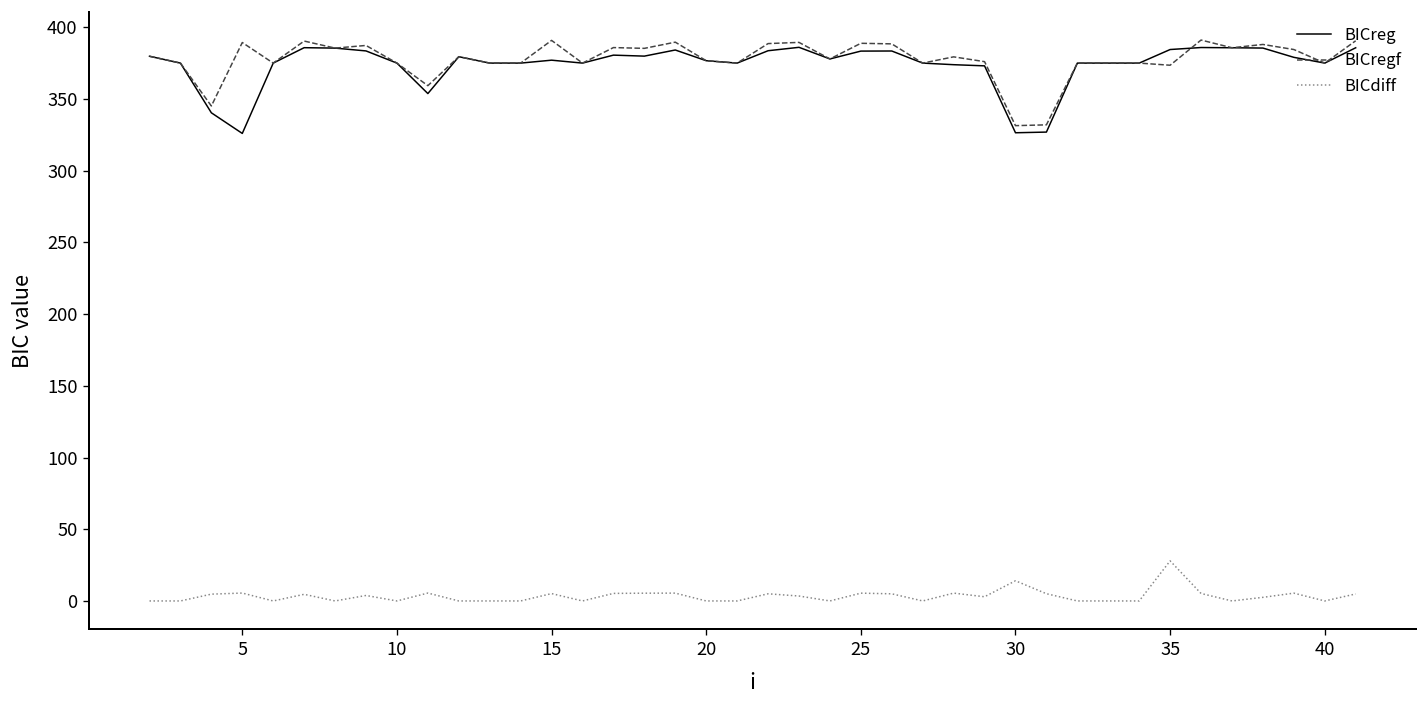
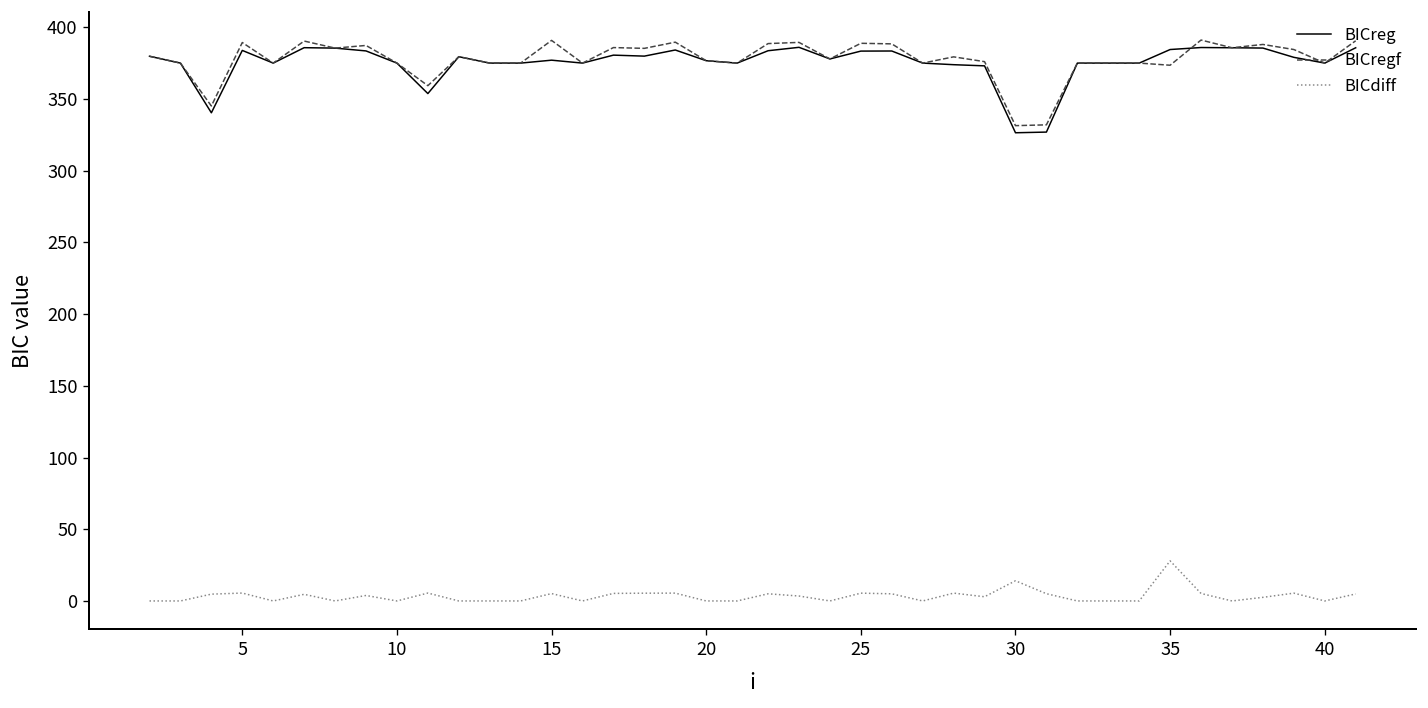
BICreg, 5: 326 -> 384
